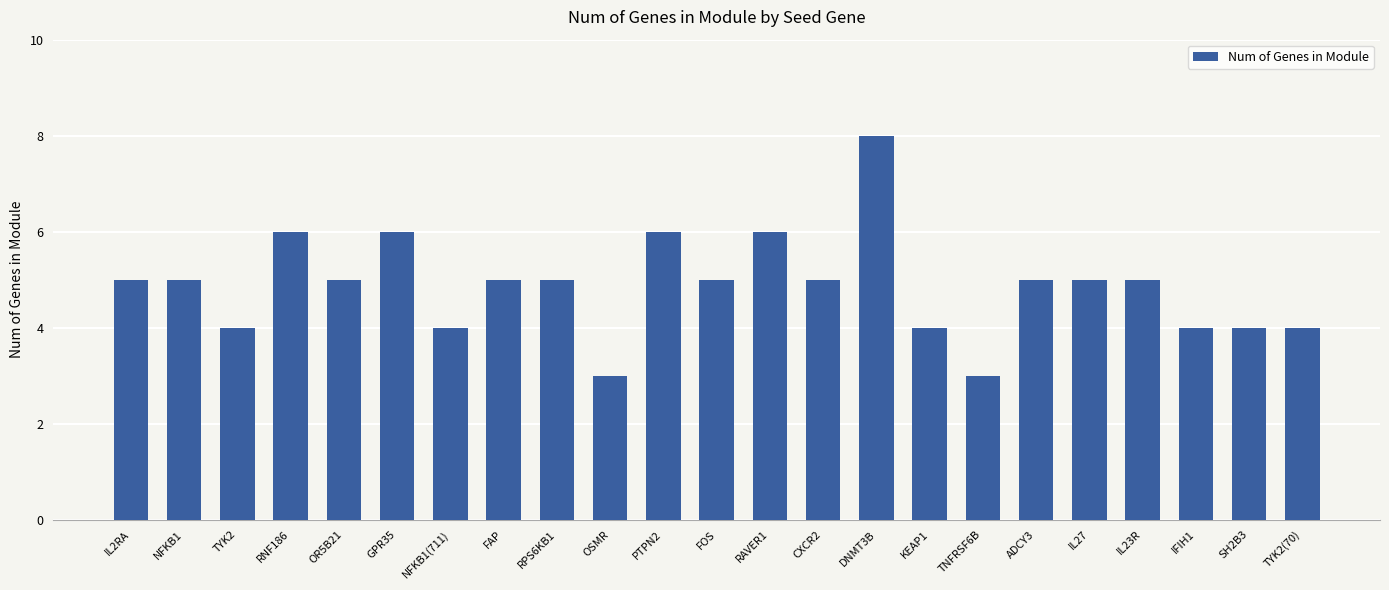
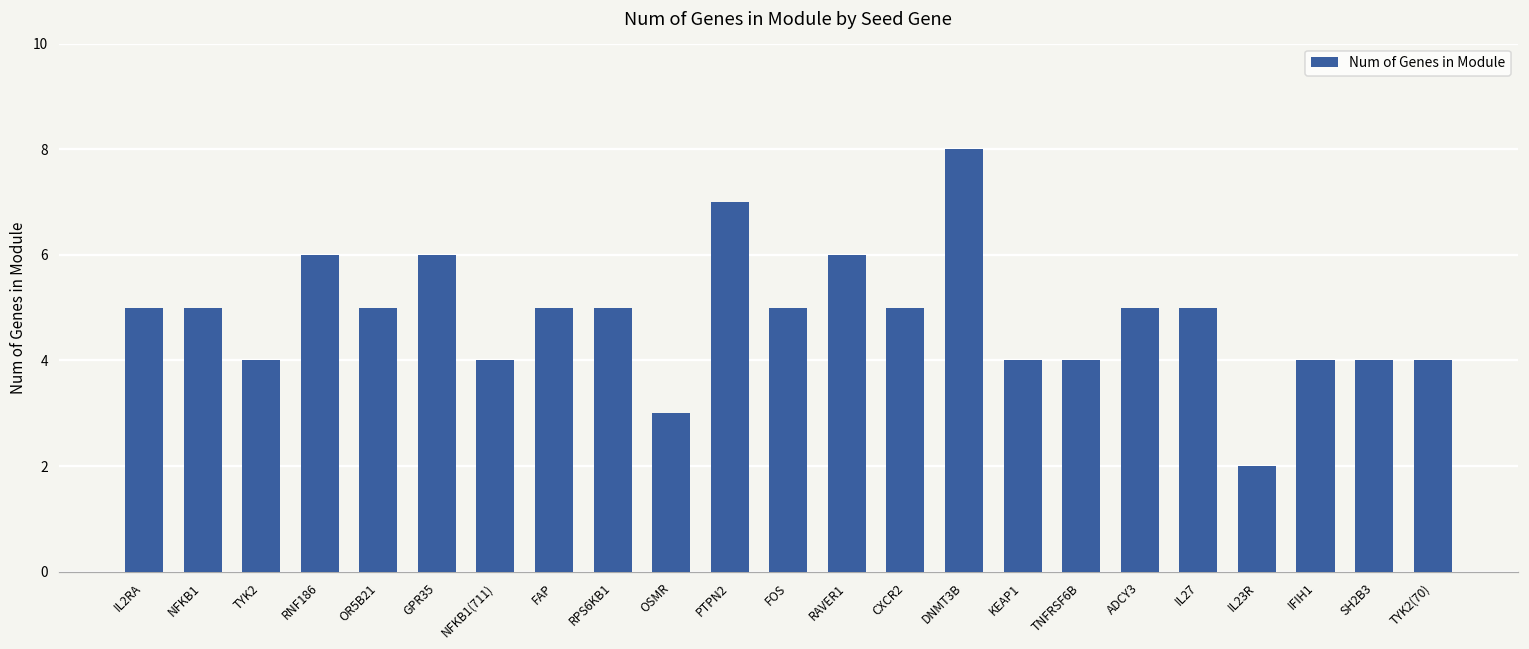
PTPN2: 6 -> 7
TNFRSF6B: 3 -> 4
IL23R: 5 -> 2
